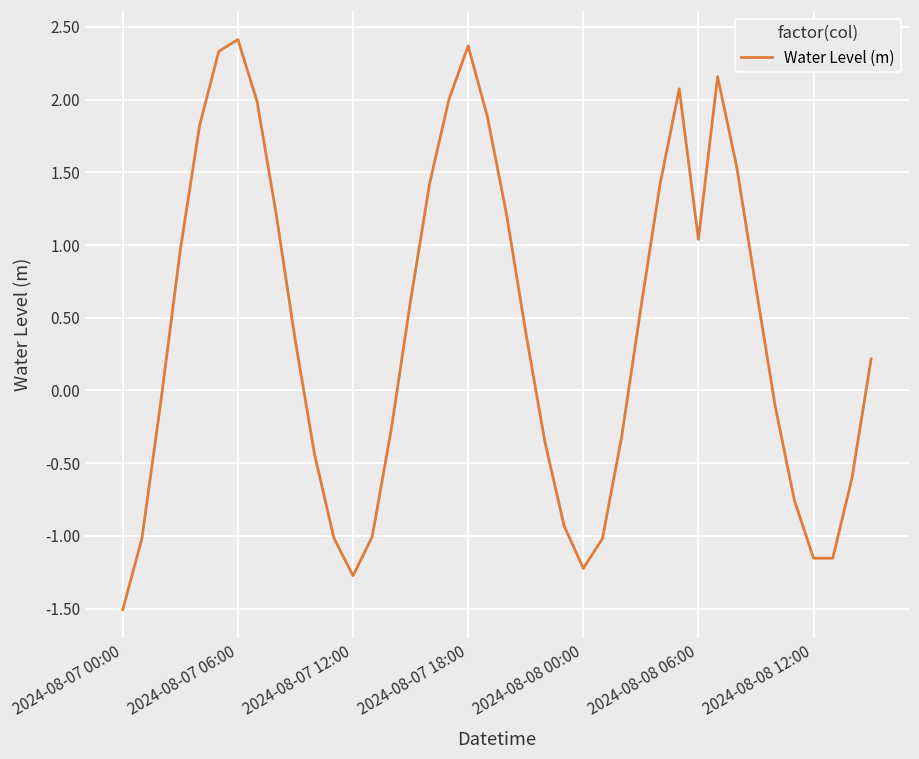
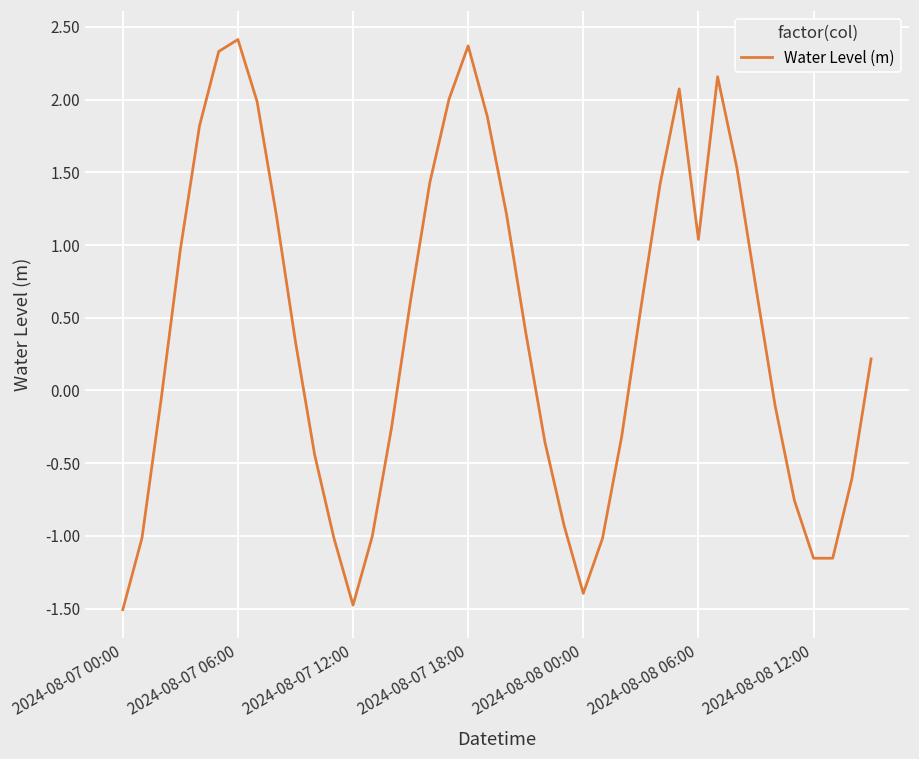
2024-08-07 12:00: -1.27 -> -1.48
2024-08-08 00:00: -1.22 -> -1.40
